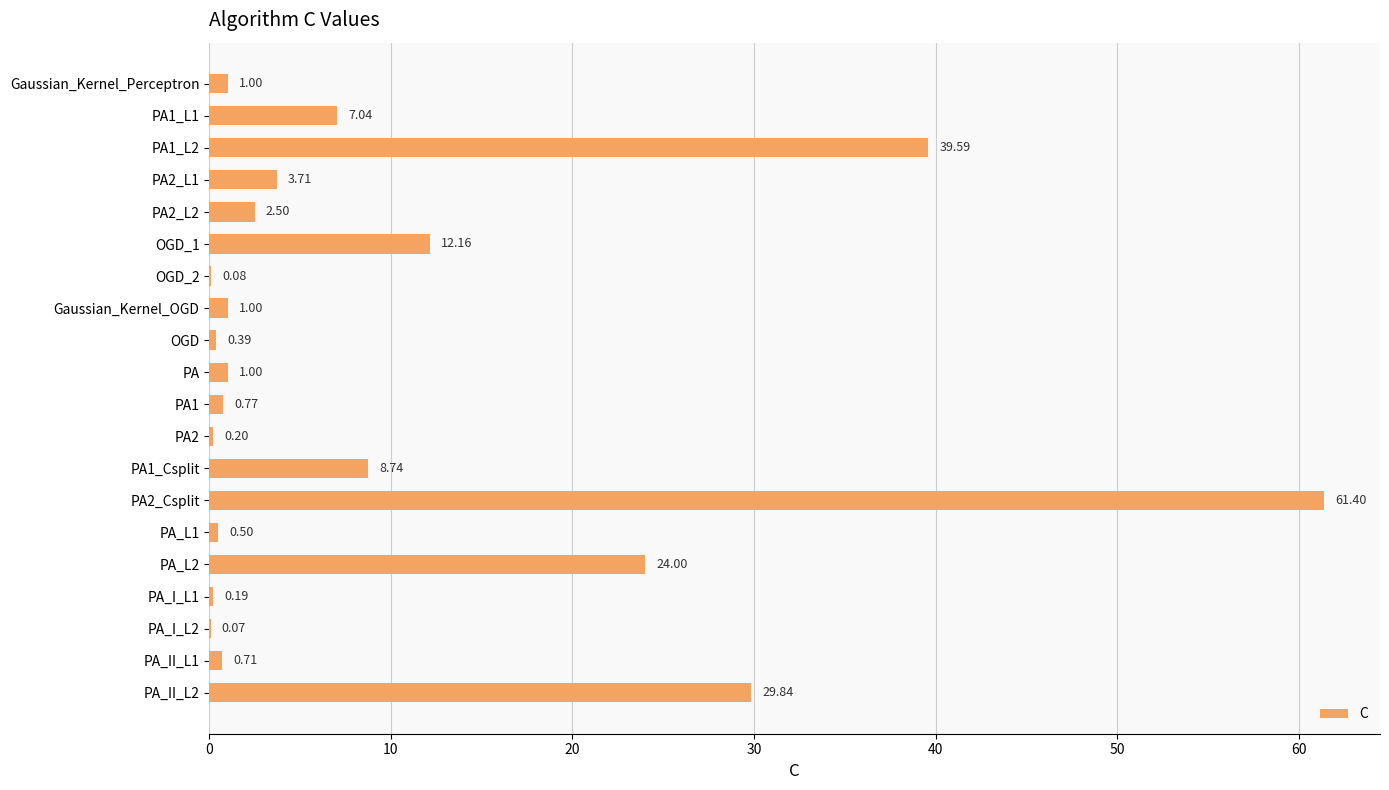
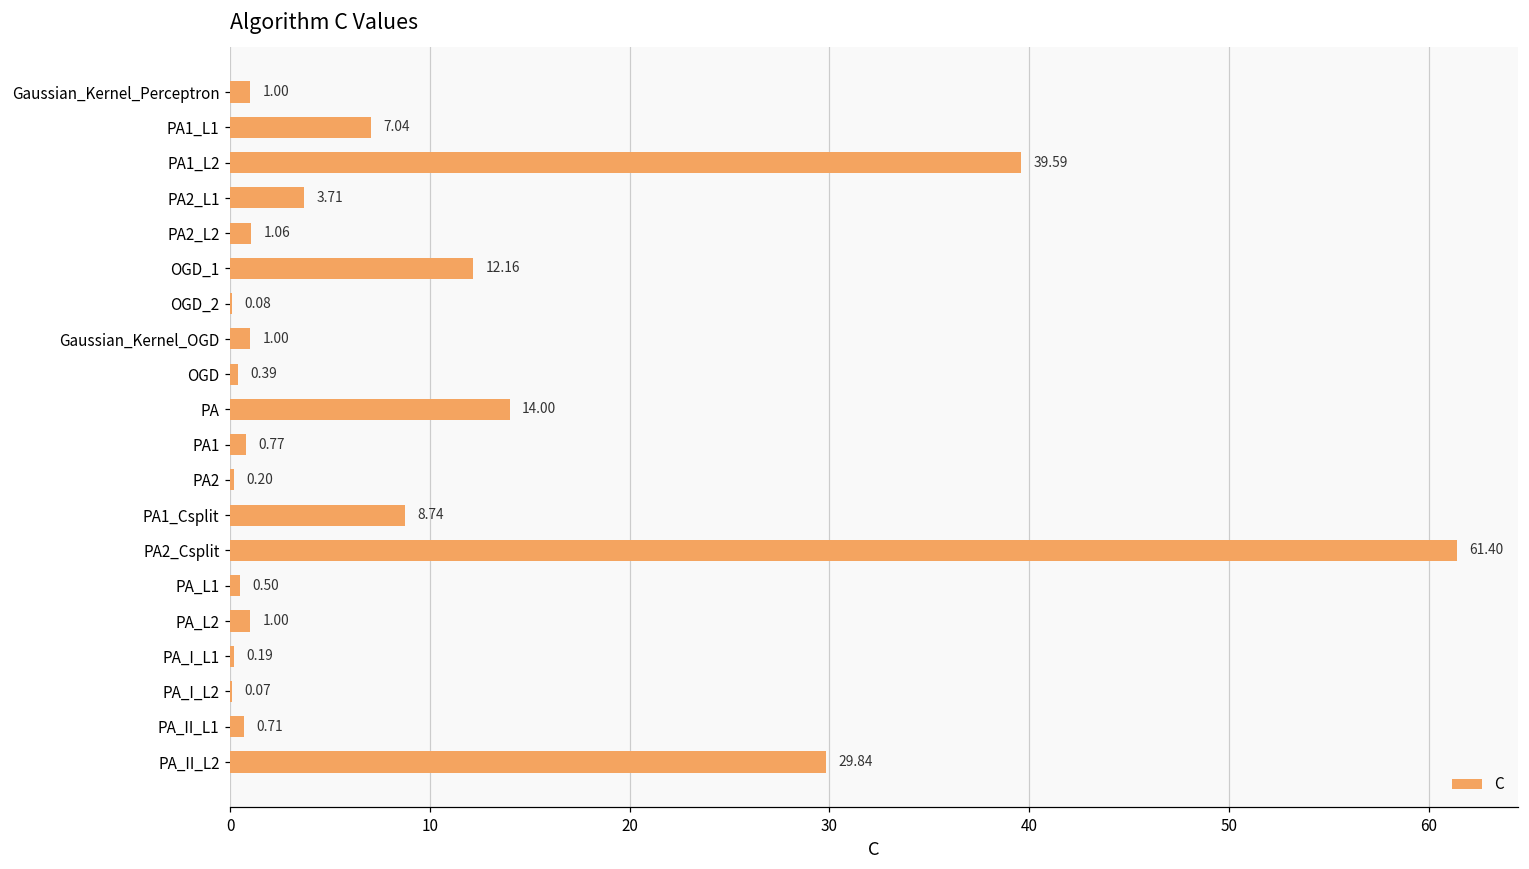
PA2_L2: 2.50 -> 1.06
PA: 1.00 -> 14.00
PA_L2: 24.00 -> 1.00
